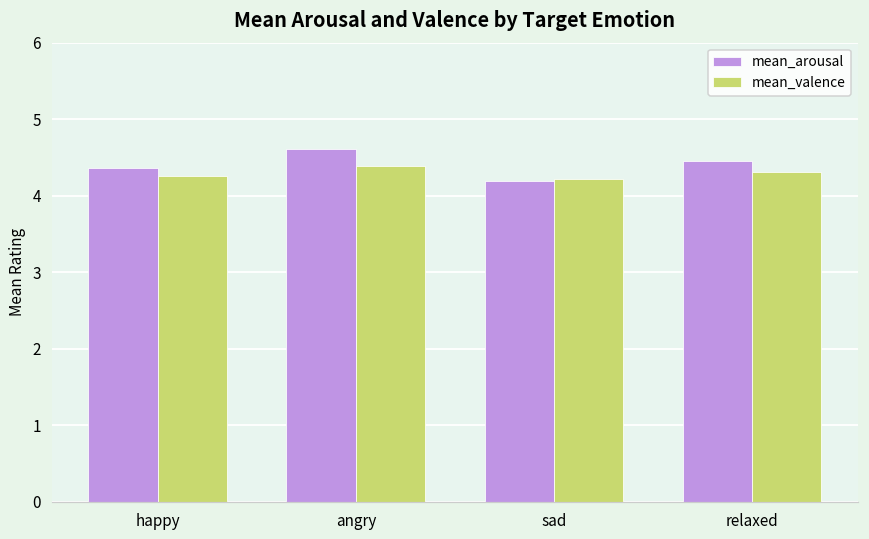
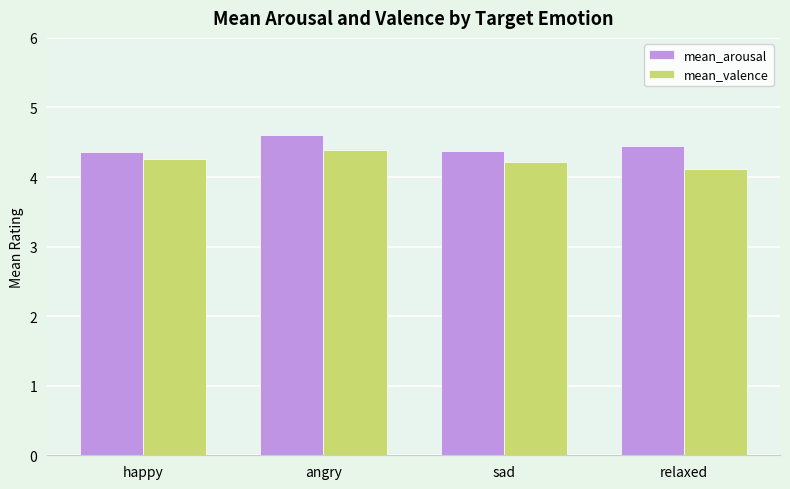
mean_arousal, sad: 4.2 -> 4.4
mean_valence, relaxed: 4.3 -> 4.1
